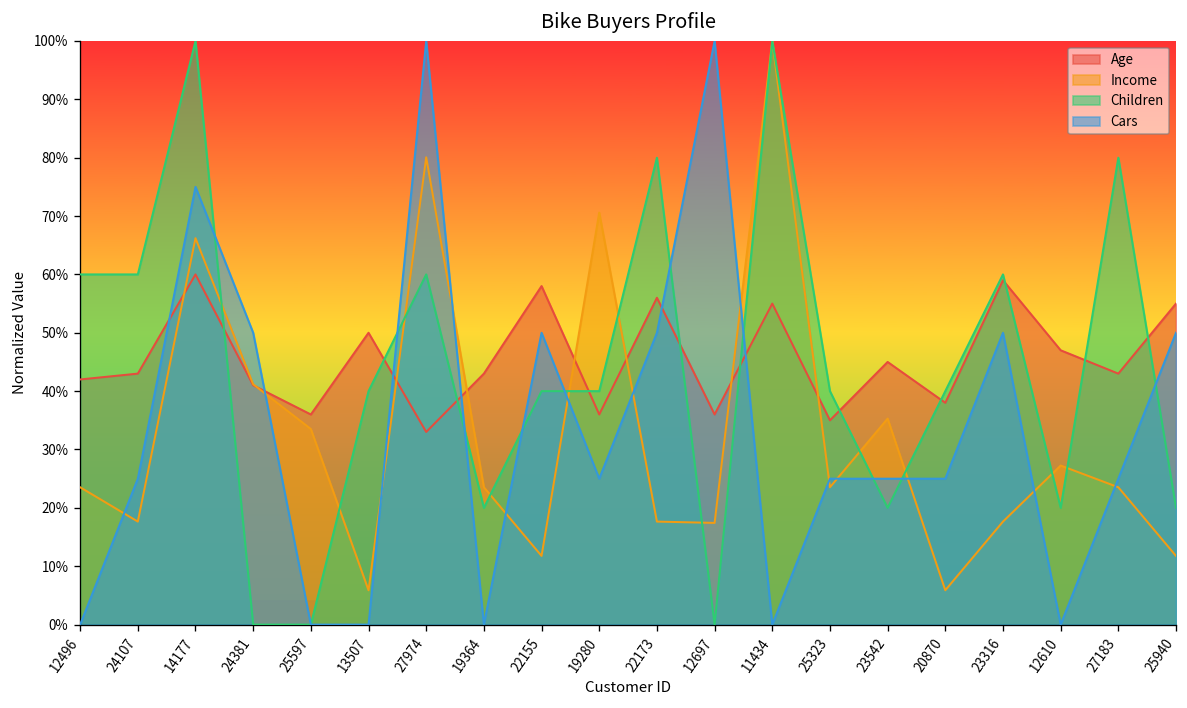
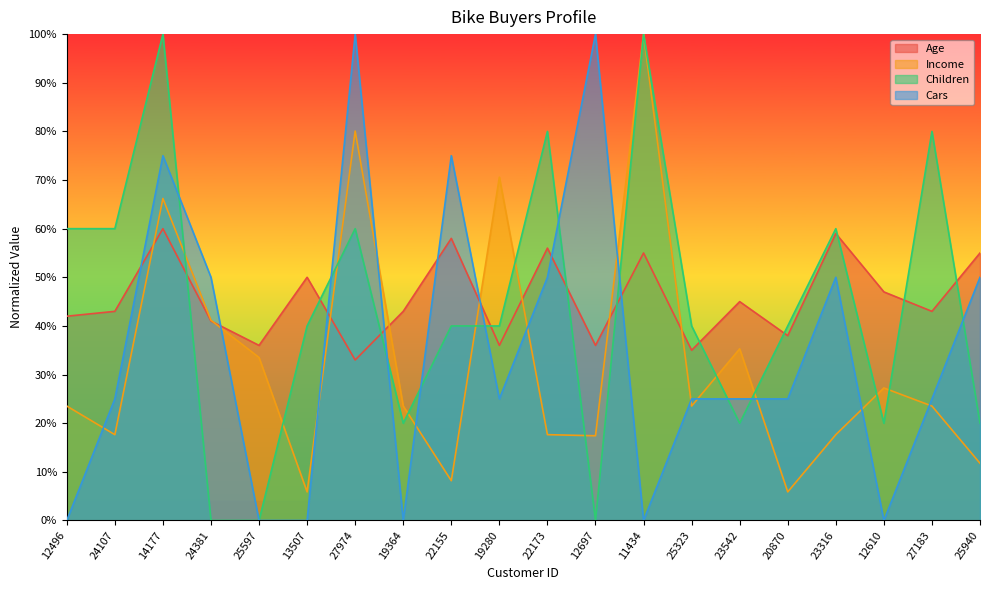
Income, 22155: 12% -> 8%
Cars, 22155: 50% -> 75%
